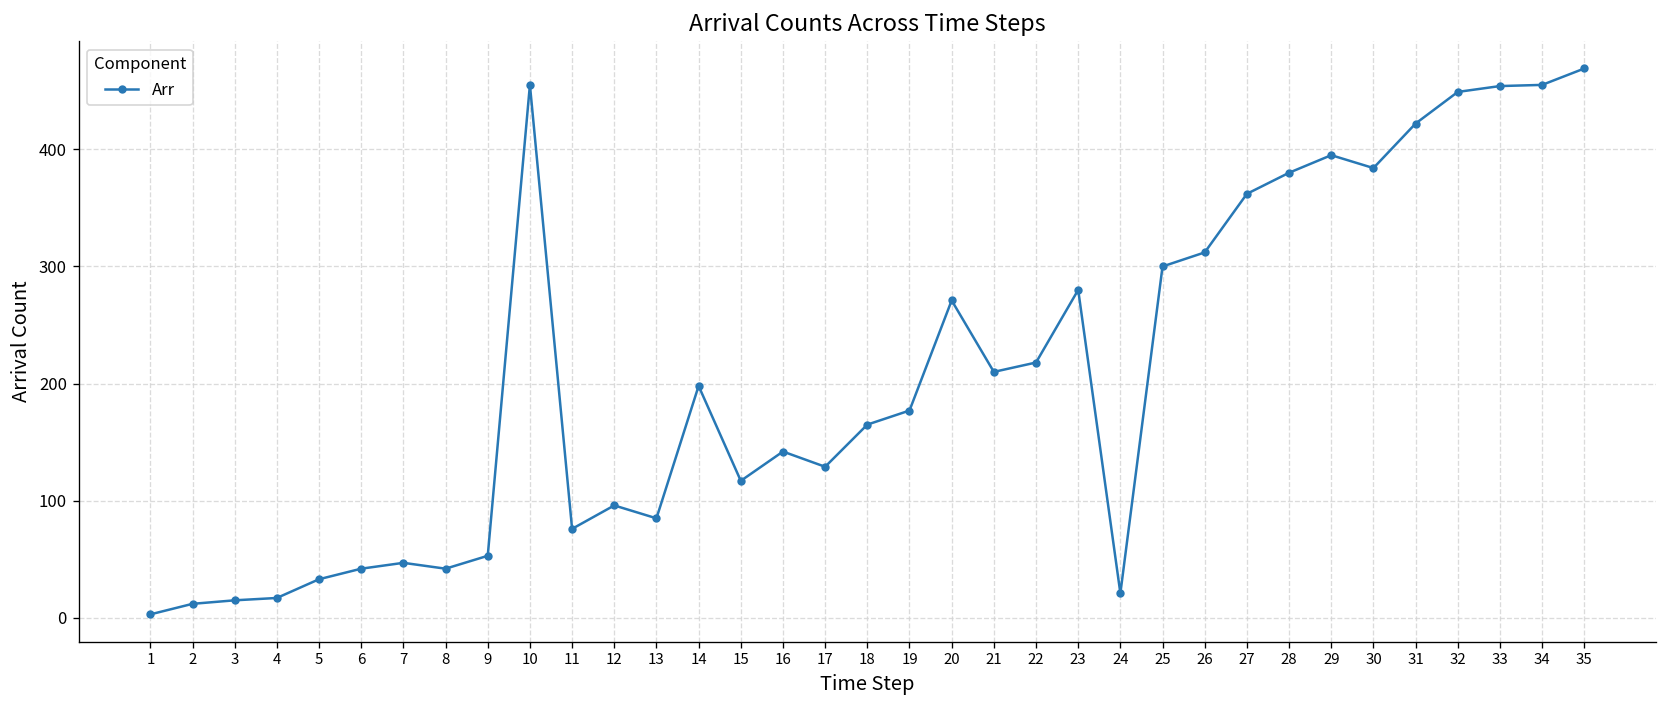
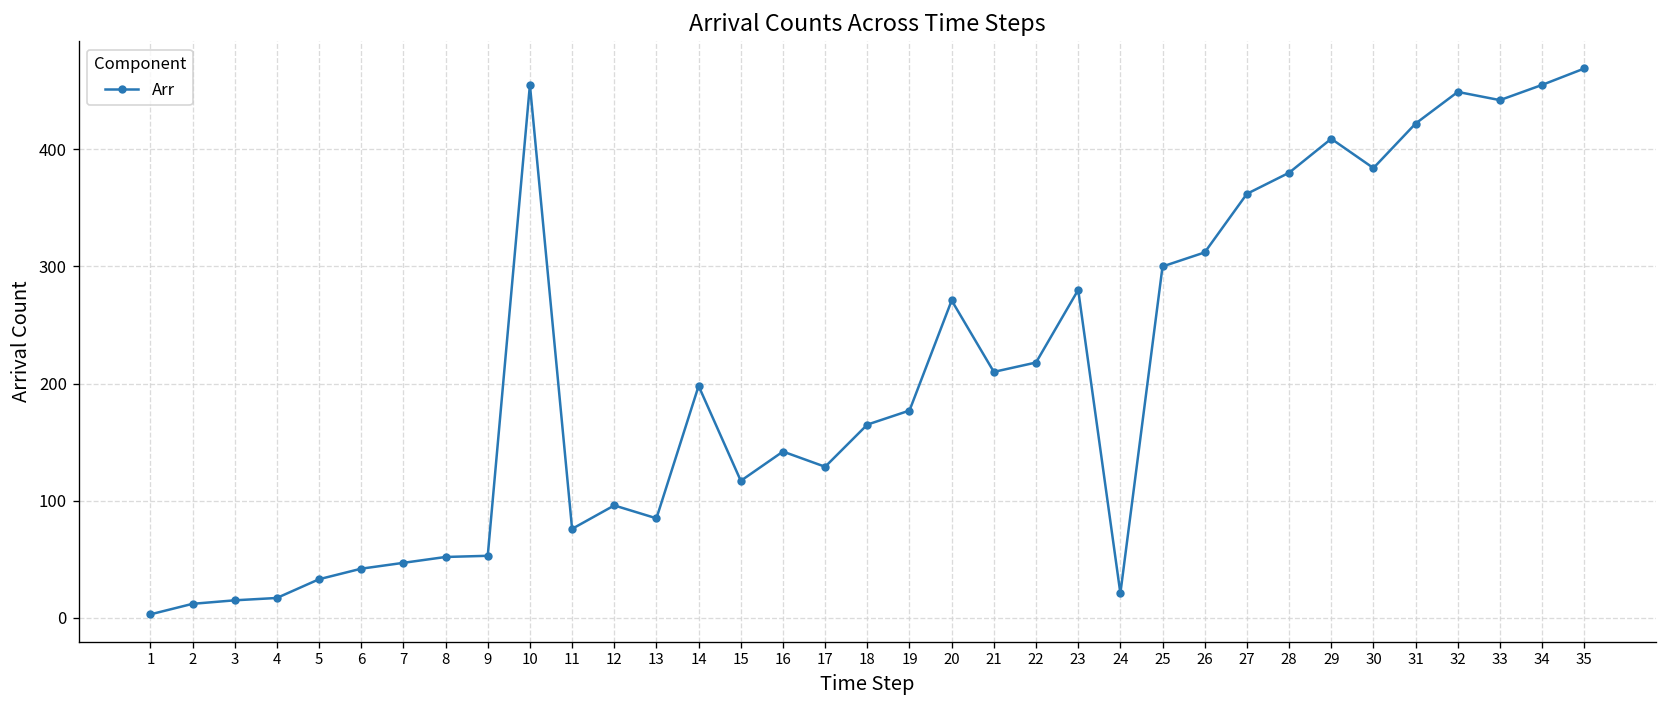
8: 40 -> 50
29: 400 -> 410
33: 450 -> 440
